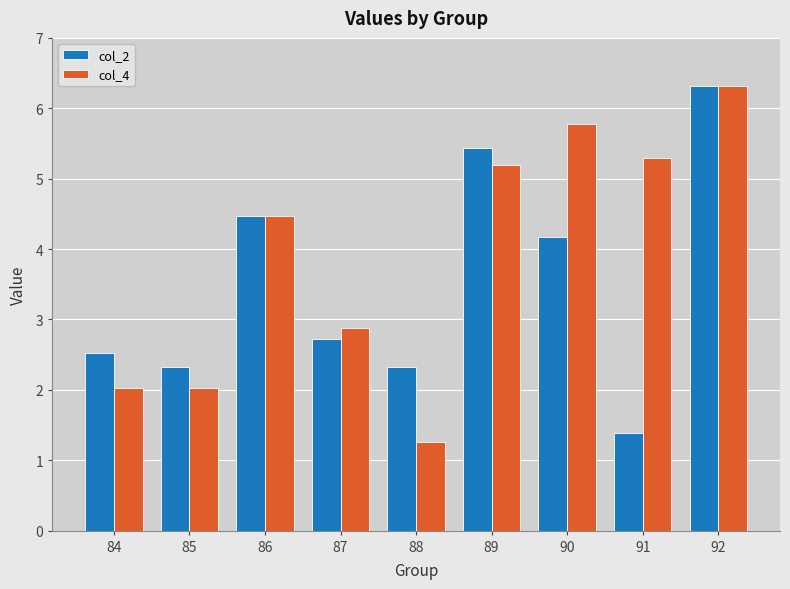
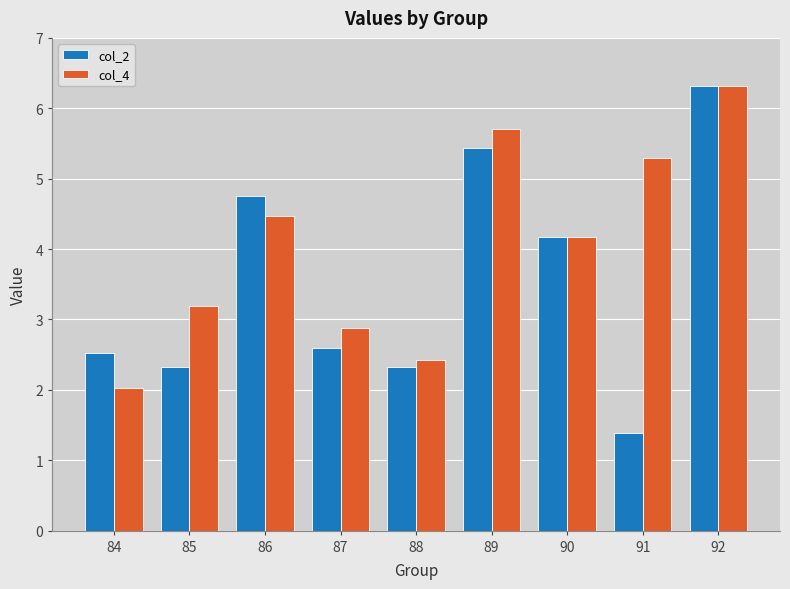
col_4, 85: 2.0 -> 3.2
col_2, 86: 4.5 -> 4.8
col_2, 87: 2.7 -> 2.6
col_4, 88: 1.3 -> 2.4
col_4, 89: 5.2 -> 5.7
col_4, 90: 5.8 -> 4.2
